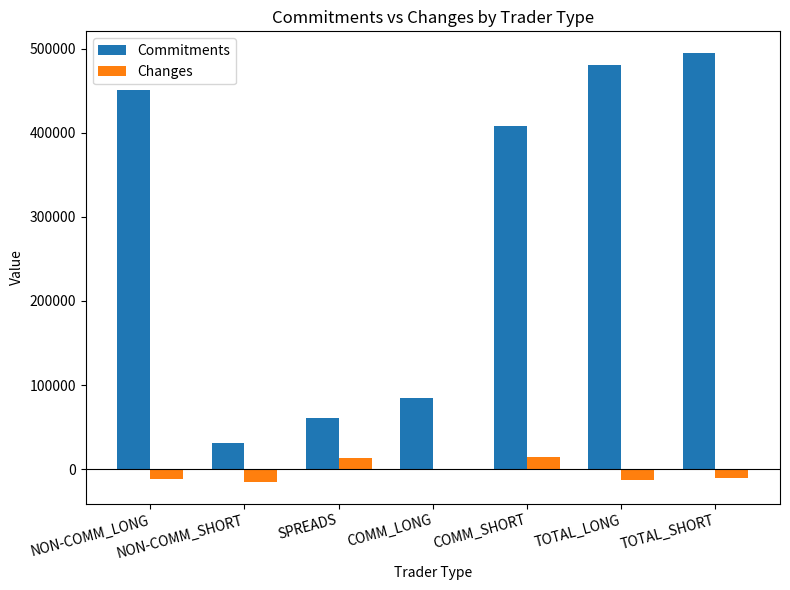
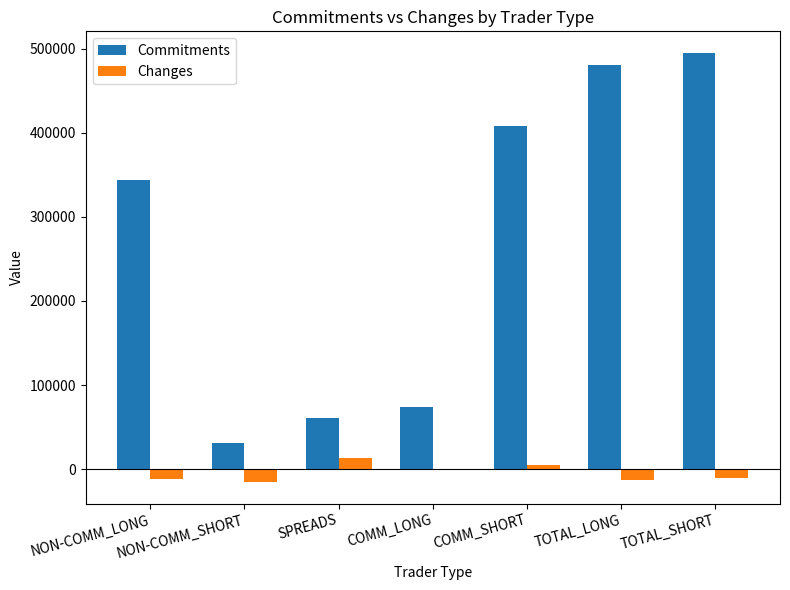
Commitments, NON-COMM_LONG: 450000 -> 340000
Commitments, COMM_LONG: 90000 -> 70000
Changes, COMM_SHORT: 10000 -> 0
